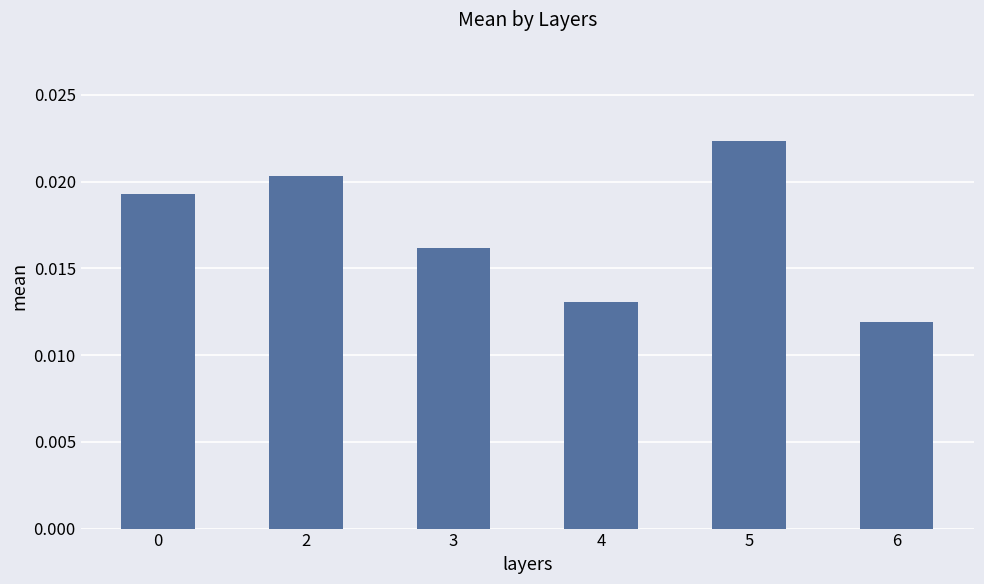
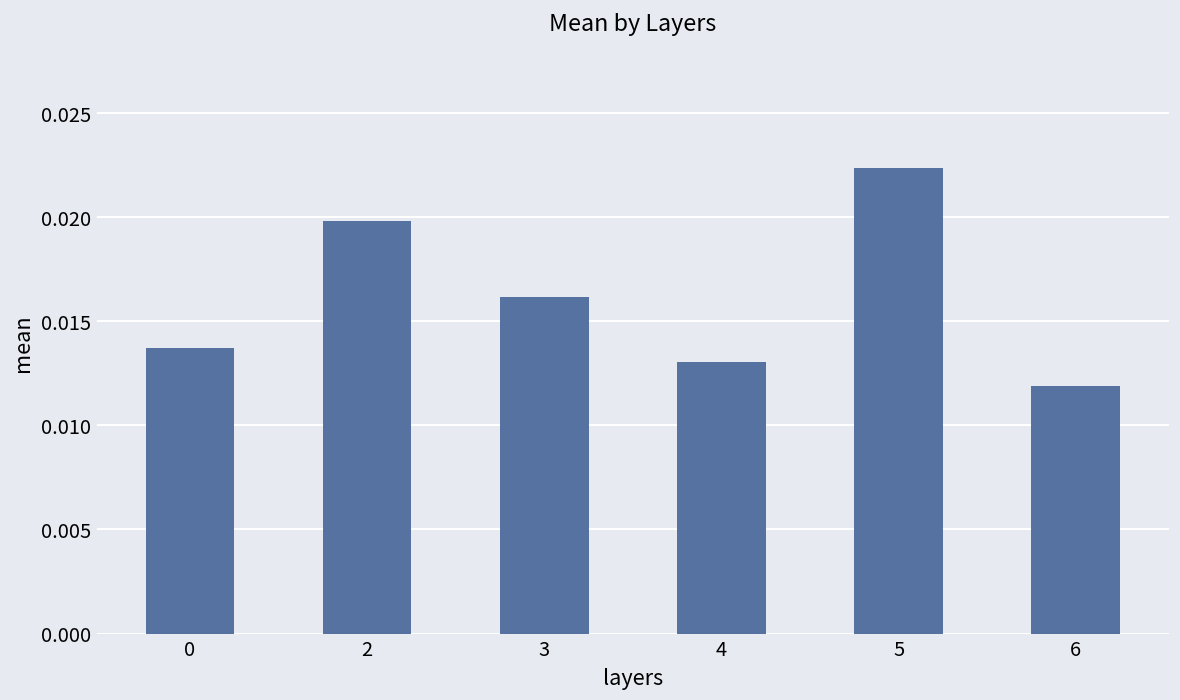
0: 0.0193 -> 0.0137
2: 0.0203 -> 0.0198
